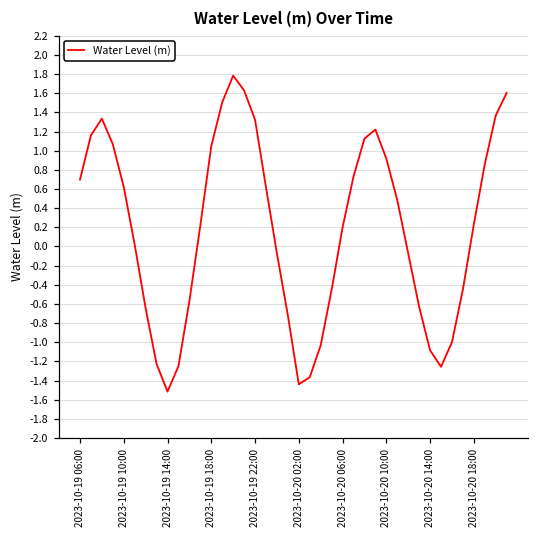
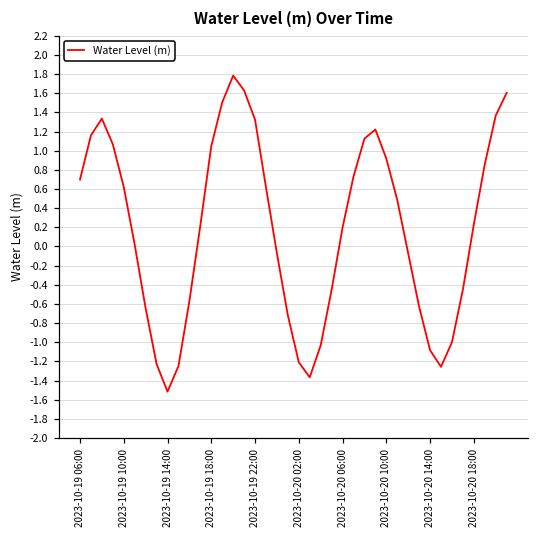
2023-10-20 02:00: -1.4 -> -1.2
